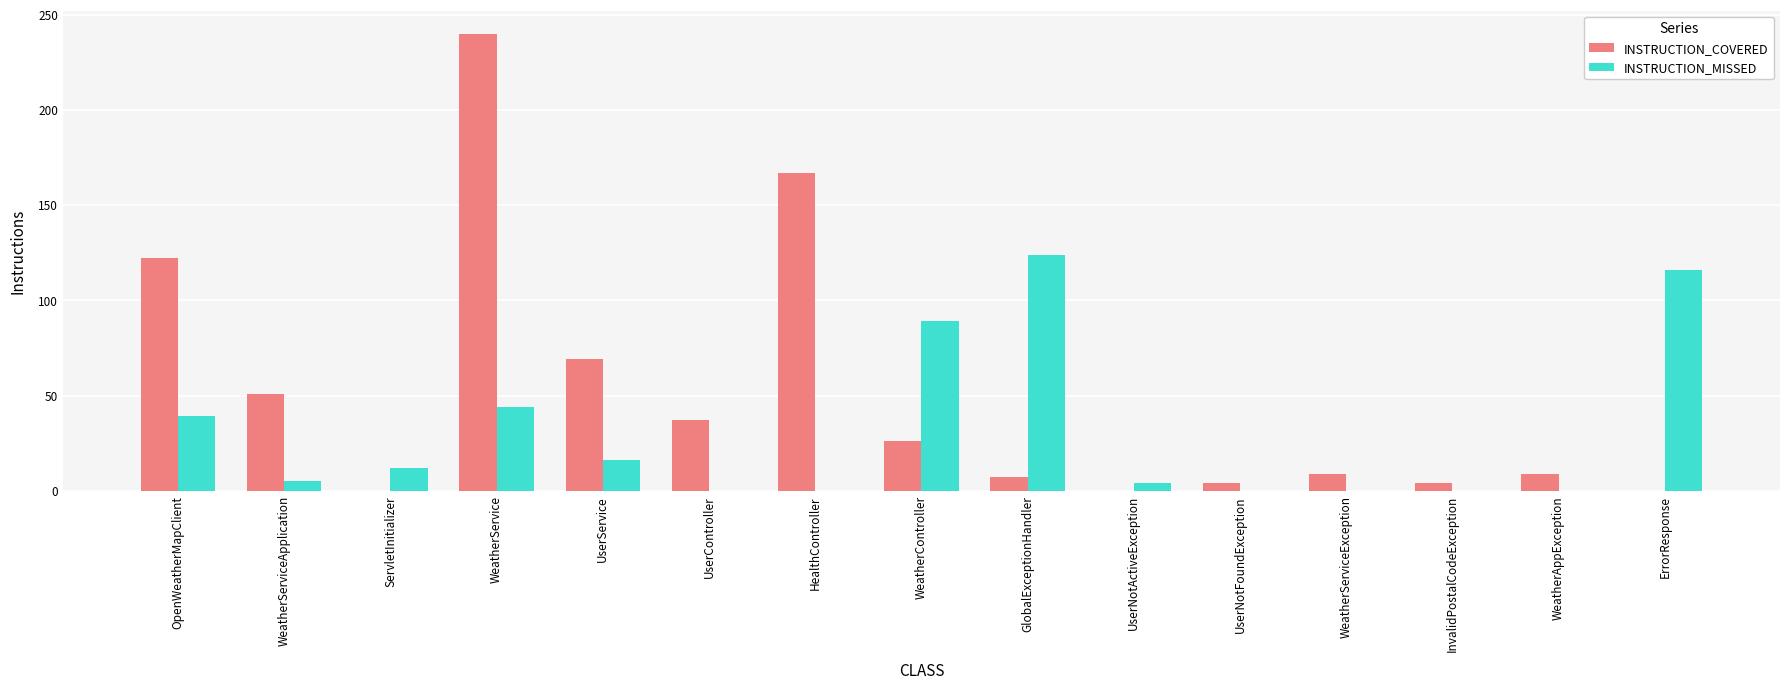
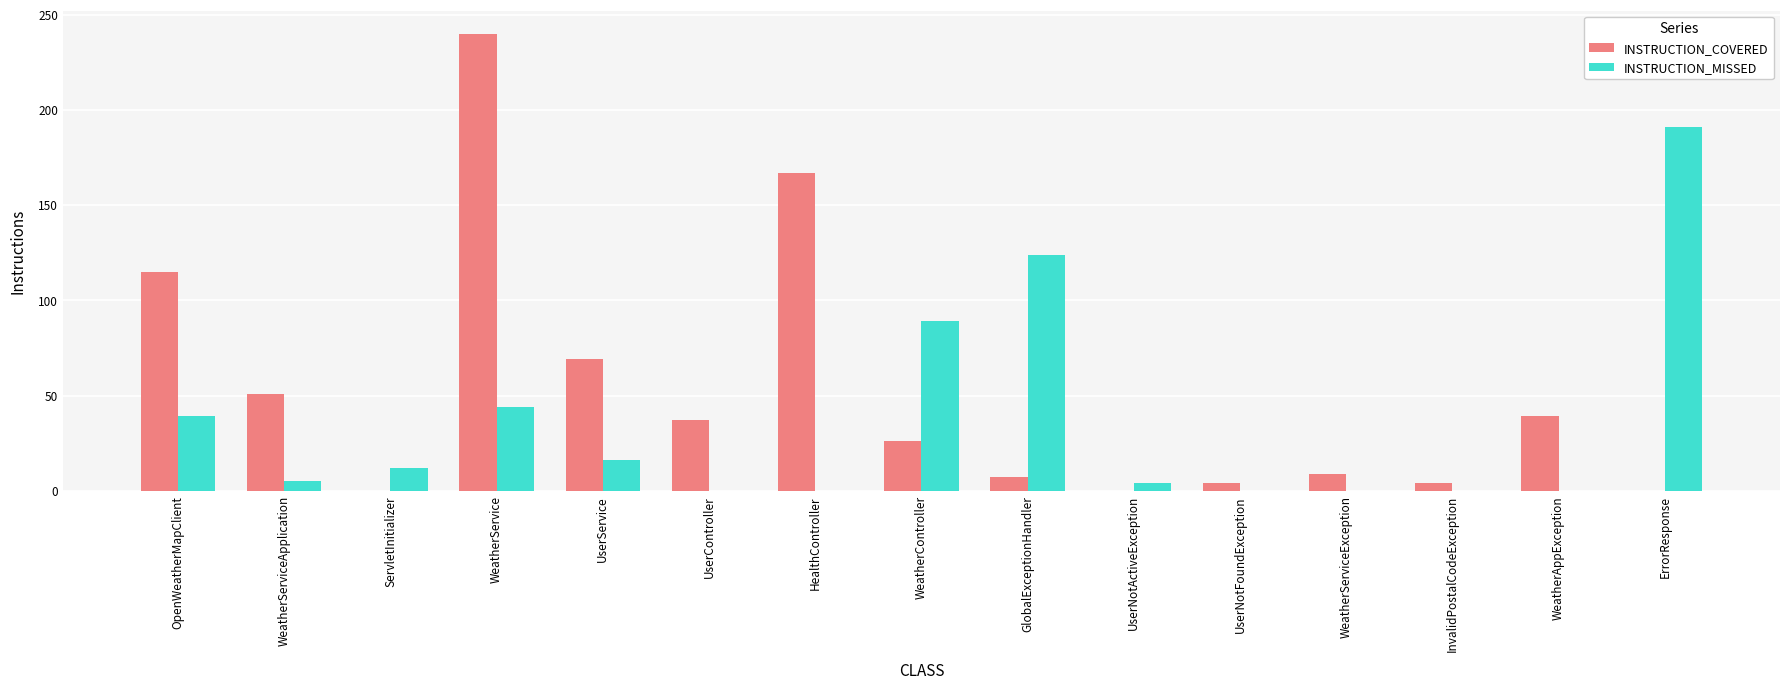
INSTRUCTION_COVERED, OpenWeatherMapClient: 122 -> 115
INSTRUCTION_COVERED, WeatherAppException: 9 -> 39
INSTRUCTION_MISSED, ErrorResponse: 116 -> 191
